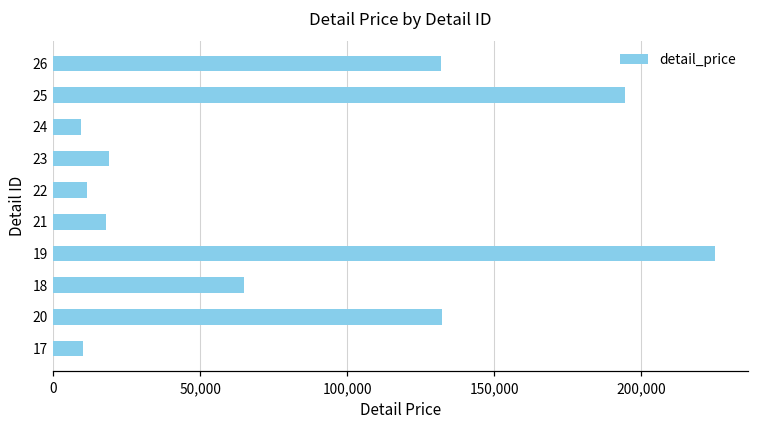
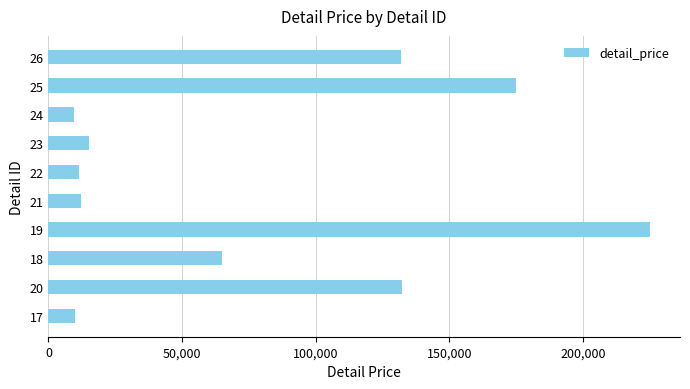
25: 194,000 -> 175,000
23: 19,000 -> 15,000
21: 18,000 -> 12,000
